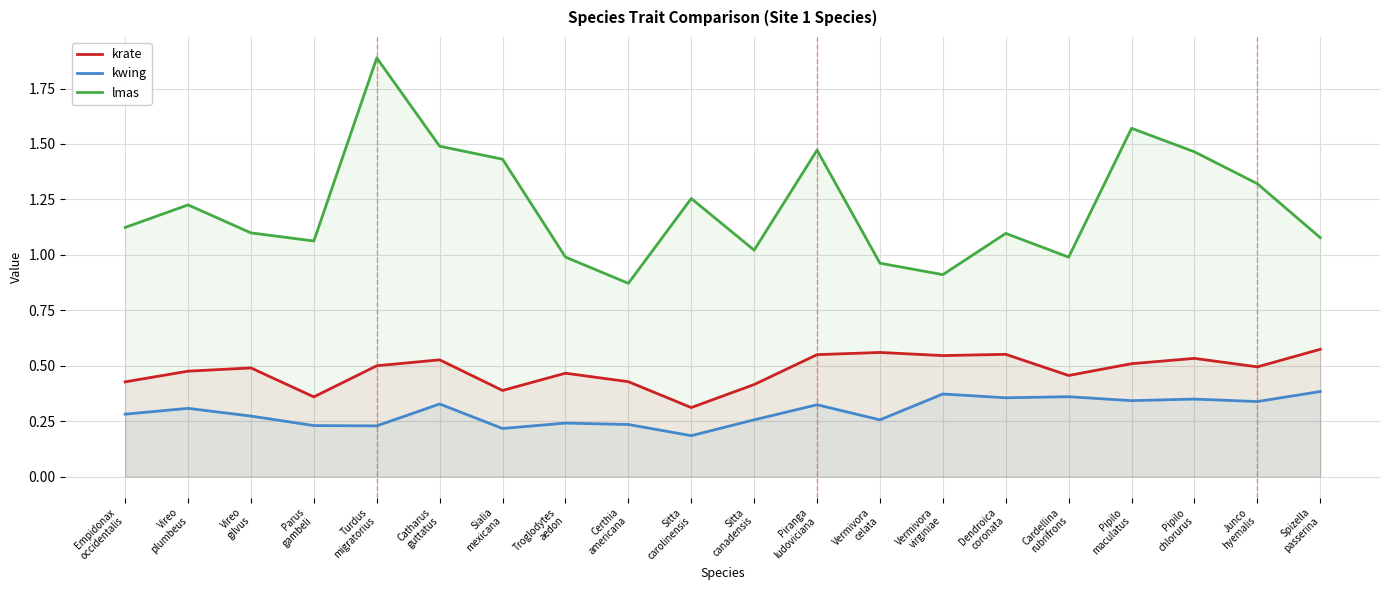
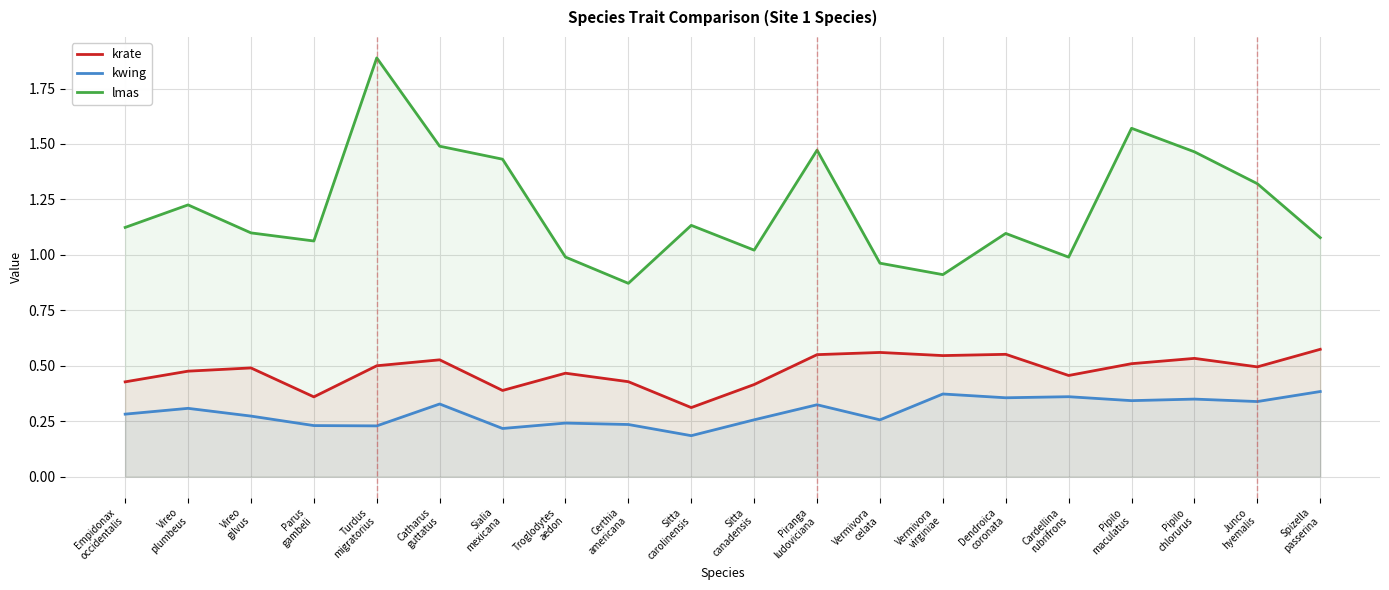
lmas, Sitta carolinensis: 1.25 -> 1.13
